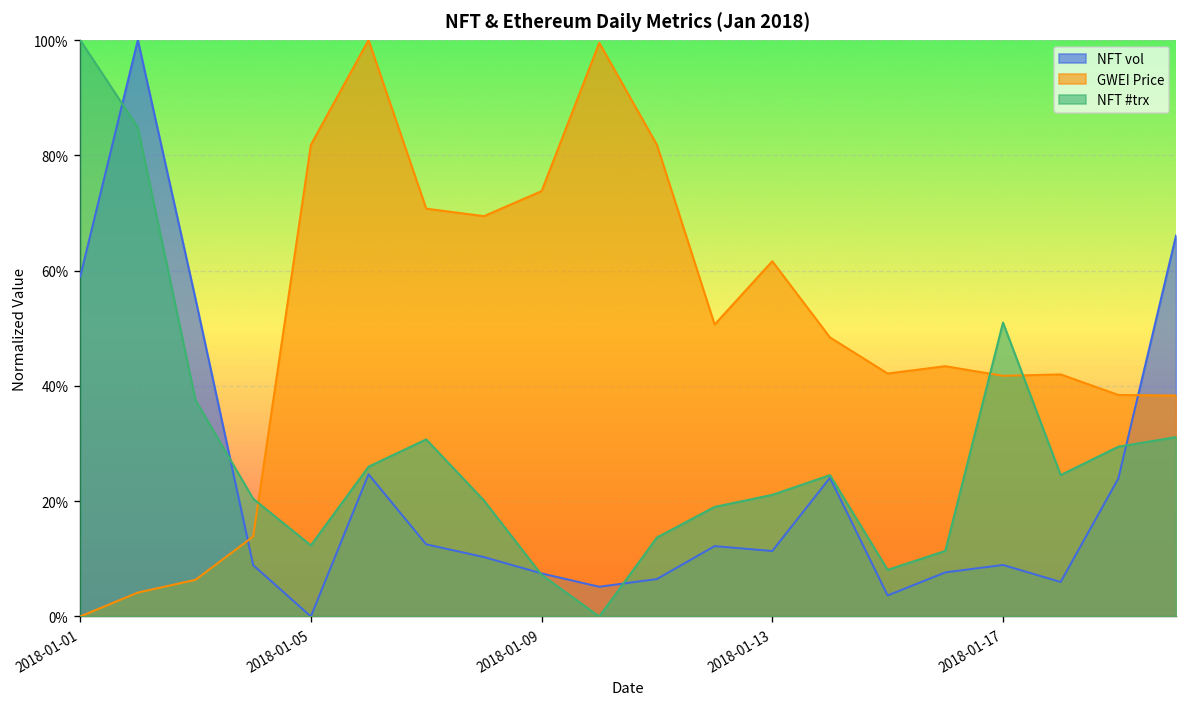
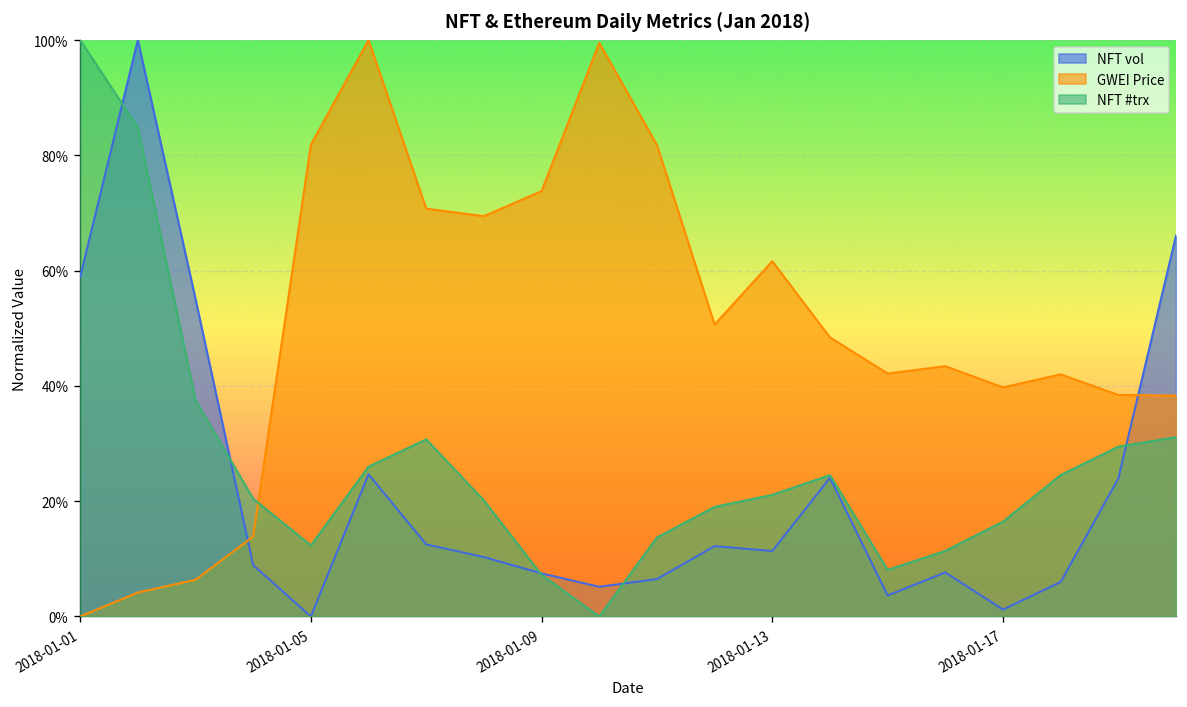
NFT vol, 2018-01-17: 9% -> 1%
GWEI Price, 2018-01-17: 42% -> 40%
NFT #trx, 2018-01-17: 51% -> 16%
